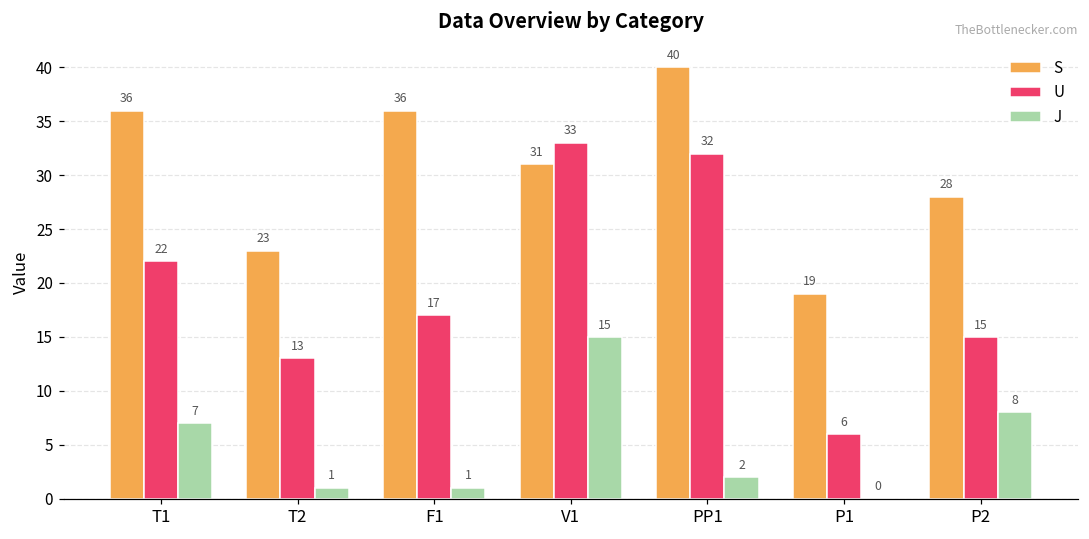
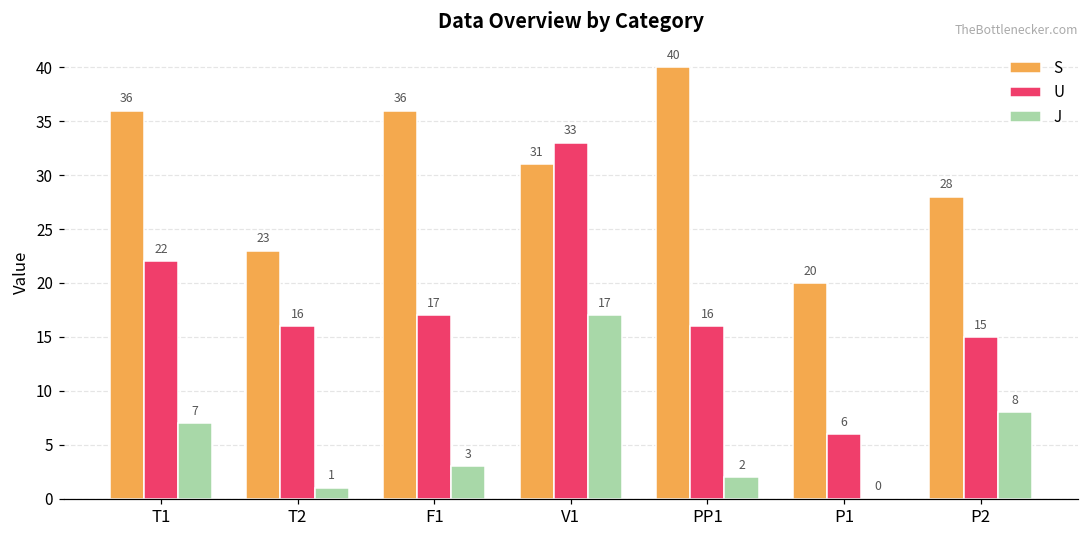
U, T2: 13 -> 16
J, F1: 1 -> 3
J, V1: 15 -> 17
U, PP1: 32 -> 16
S, P1: 19 -> 20
